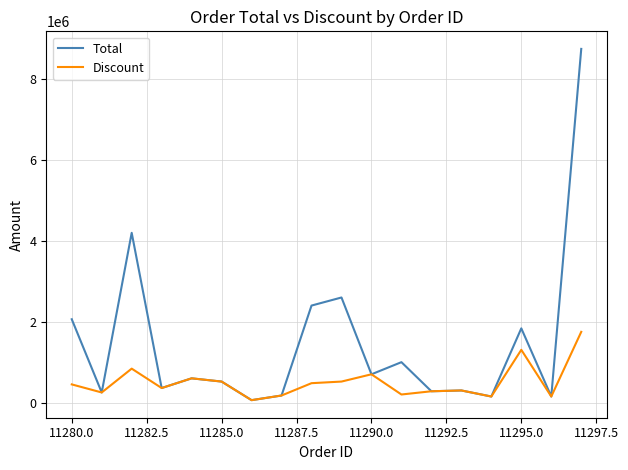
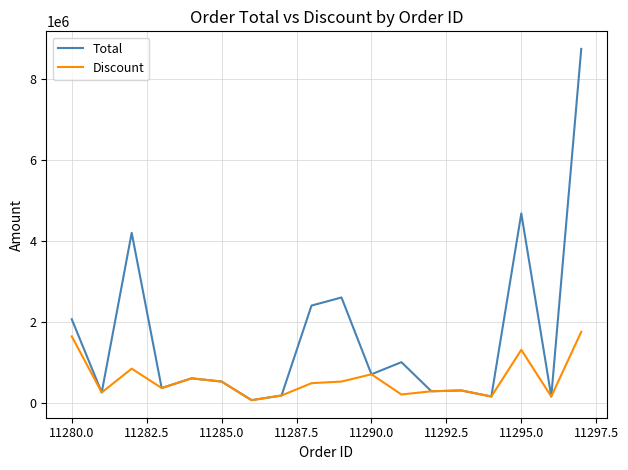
Discount, 11280.0: 500000 -> 1600000
Total, 11295.0: 1800000 -> 4700000
